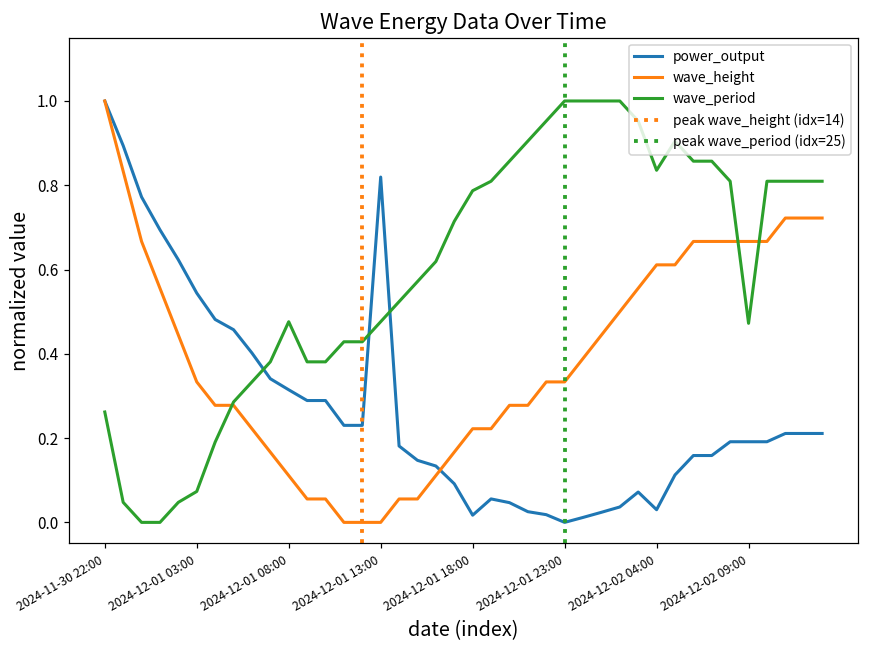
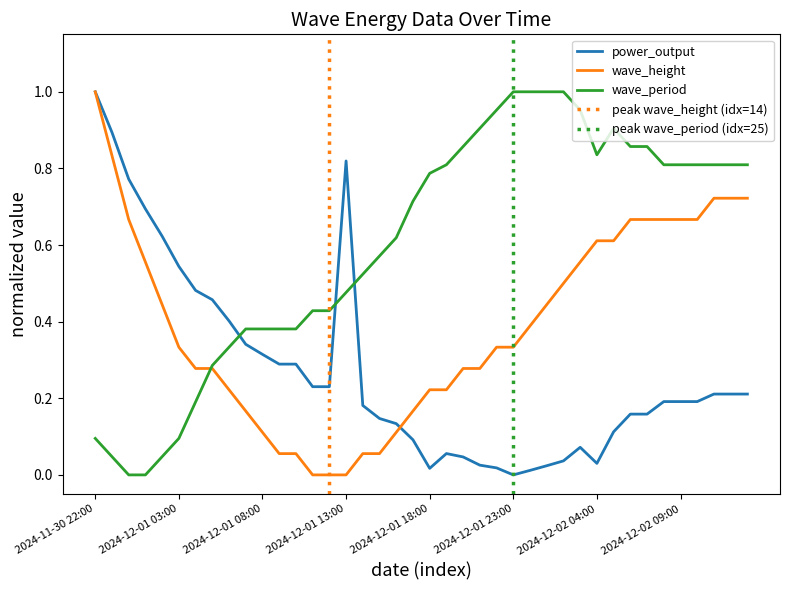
wave_period, 2024-11-30 22:00: 0.26 -> 0.10
wave_period, 2024-12-01 03:00: 0.07 -> 0.10
wave_period, 2024-12-01 08:00: 0.48 -> 0.38
wave_period, 2024-12-02 09:00: 0.47 -> 0.81
